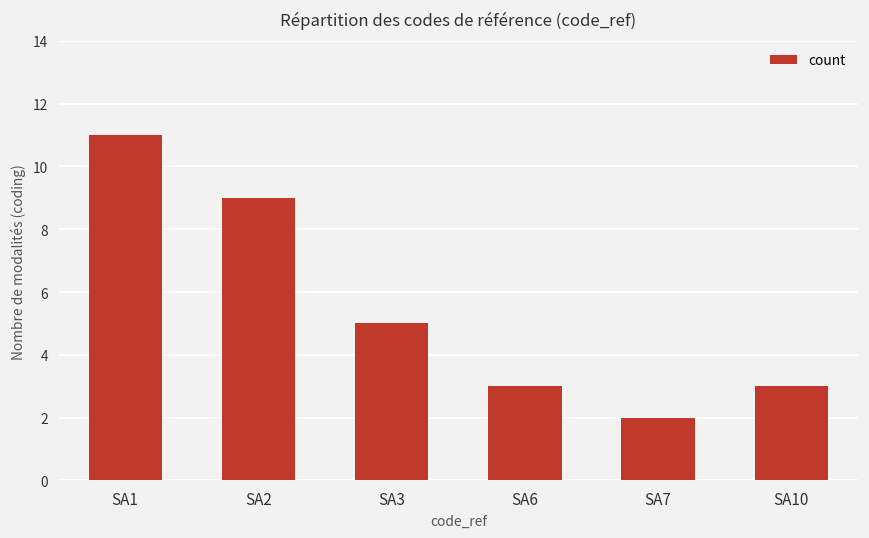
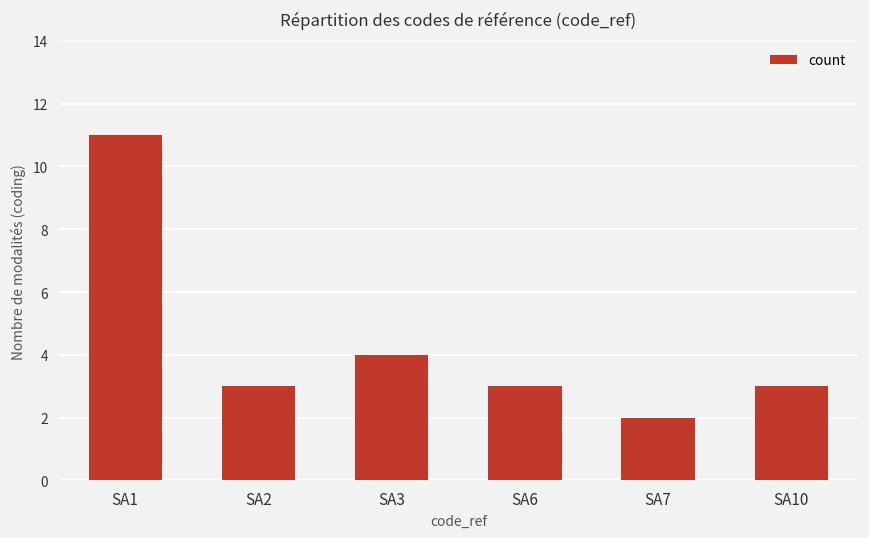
SA2: 9 -> 3
SA3: 5 -> 4
